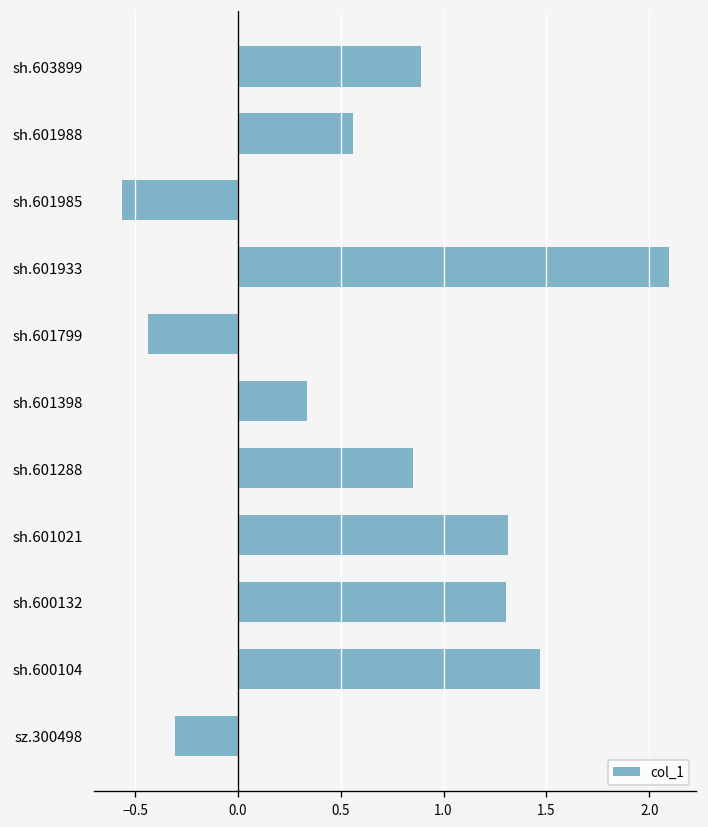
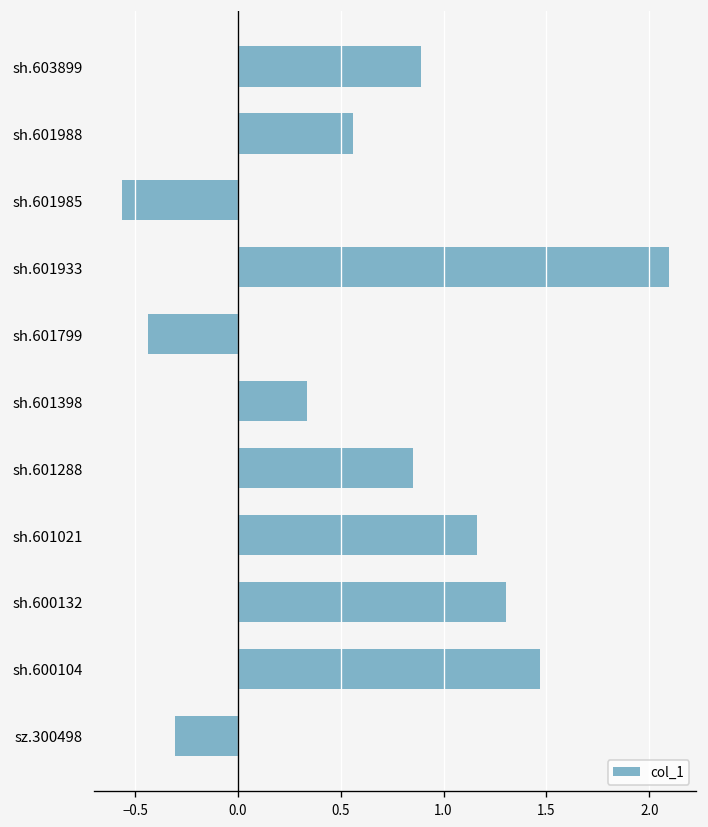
sh.601021: 1.31 -> 1.16
